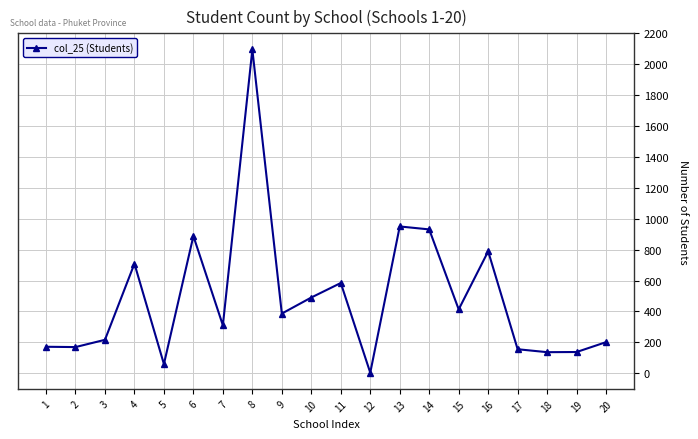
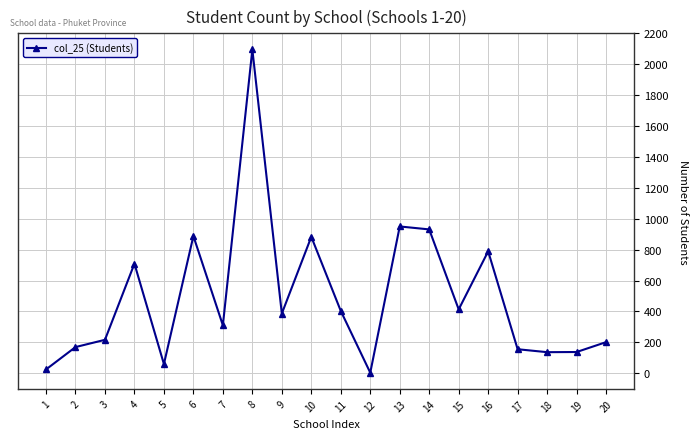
1: 170 -> 20
10: 490 -> 880
11: 580 -> 400
